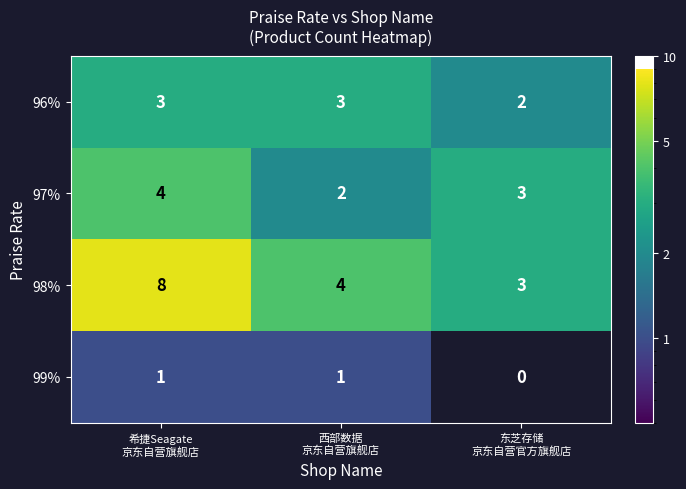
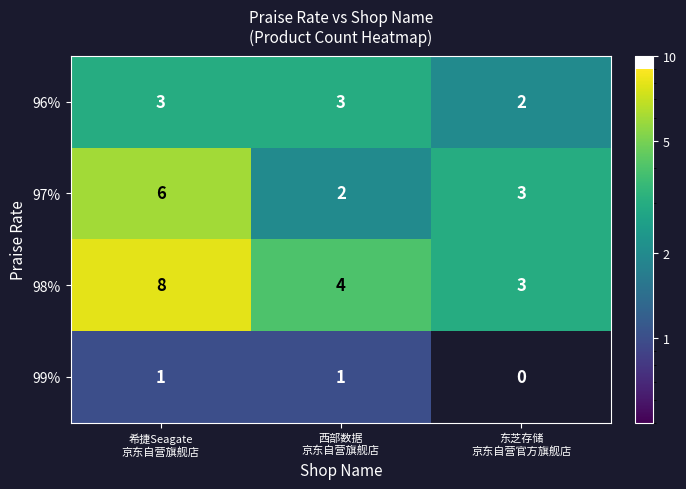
97%, 希捷Seagate 京东自营旗舰店: 4 -> 6
